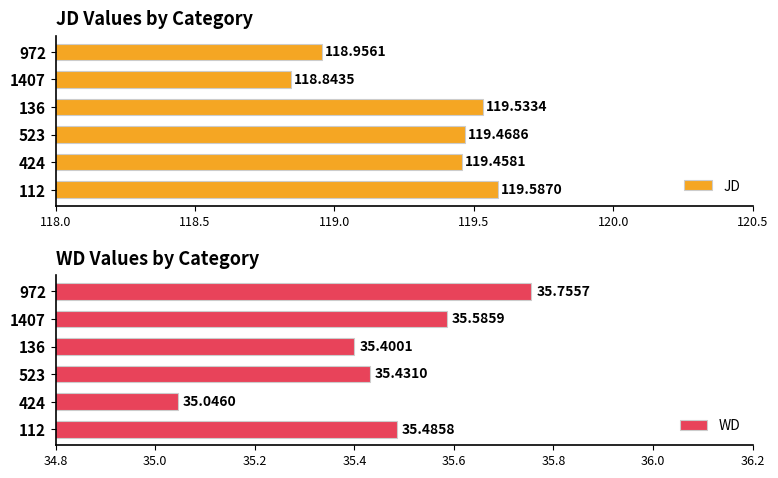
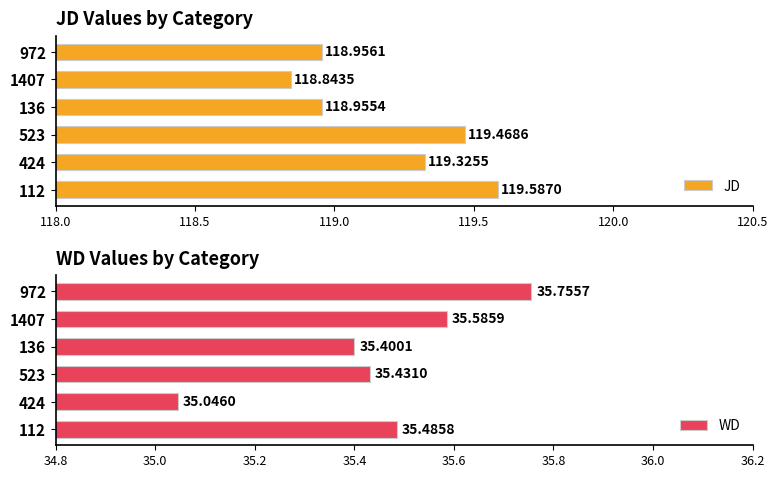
JD Values by Category, 136: 119.5334 -> 118.9554
JD Values by Category, 424: 119.4581 -> 119.3255
